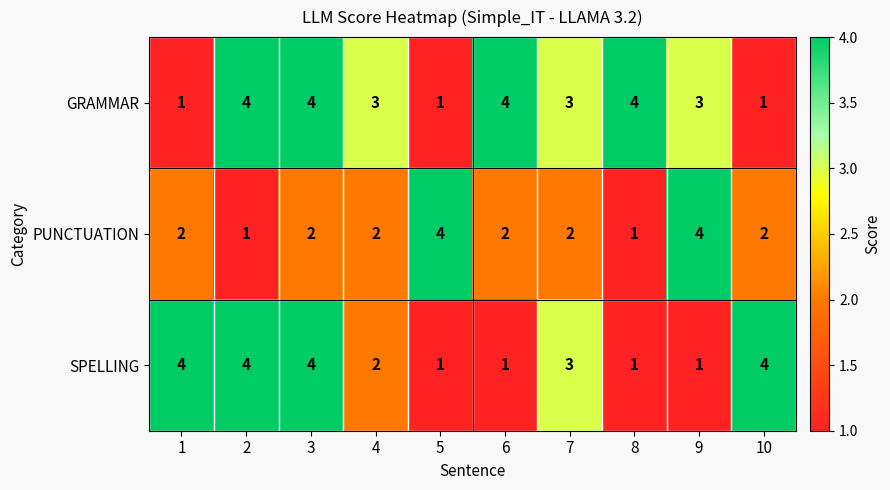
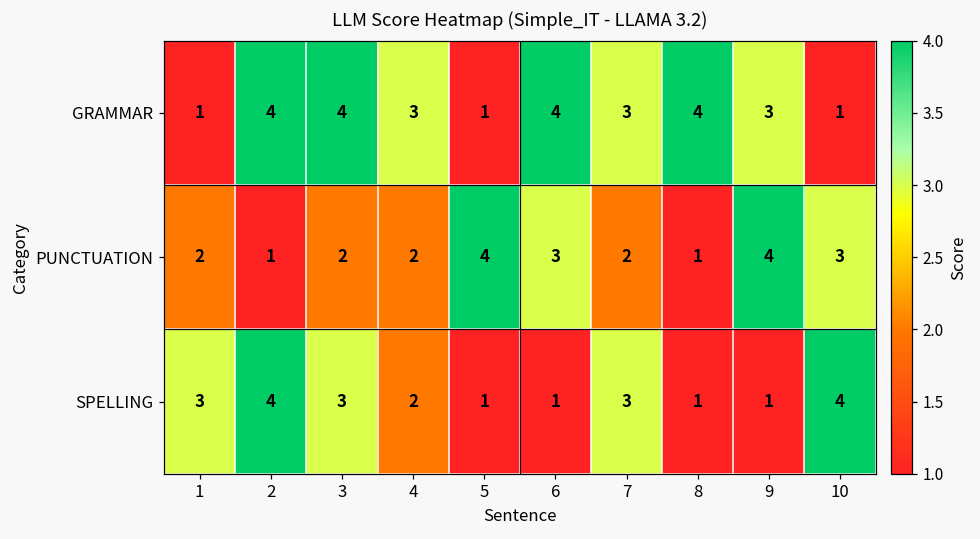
PUNCTUATION, 6: 2 -> 3
PUNCTUATION, 10: 2 -> 3
SPELLING, 1: 4 -> 3
SPELLING, 3: 4 -> 3
